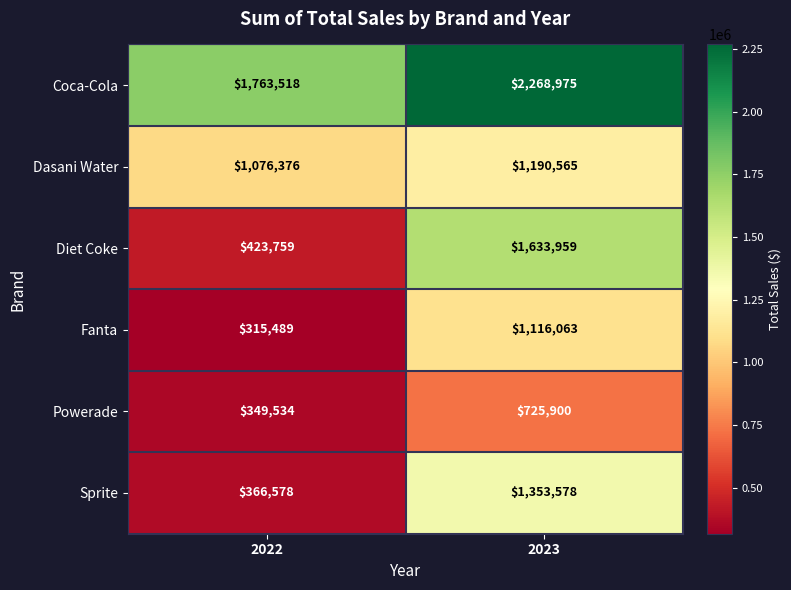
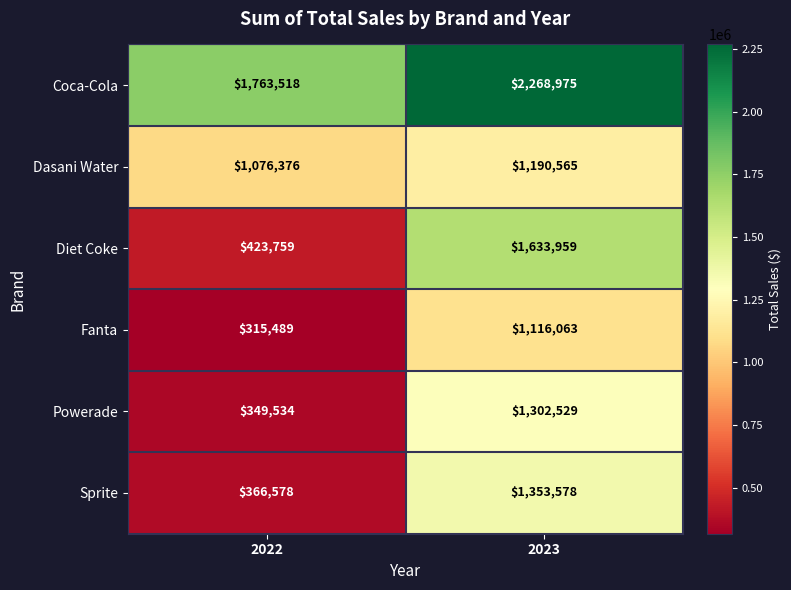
Powerade, 2023: $725,900 -> $1,302,529
